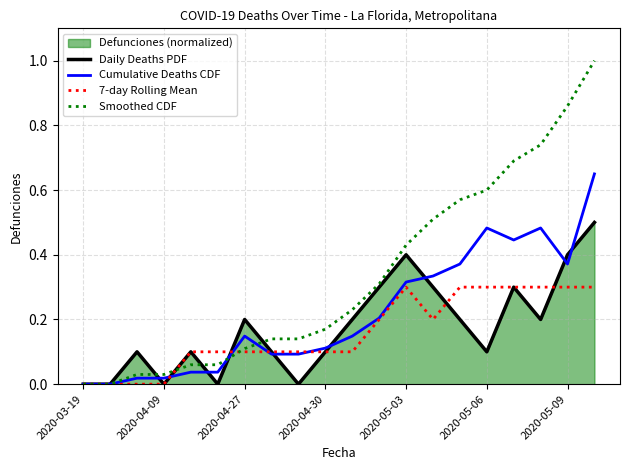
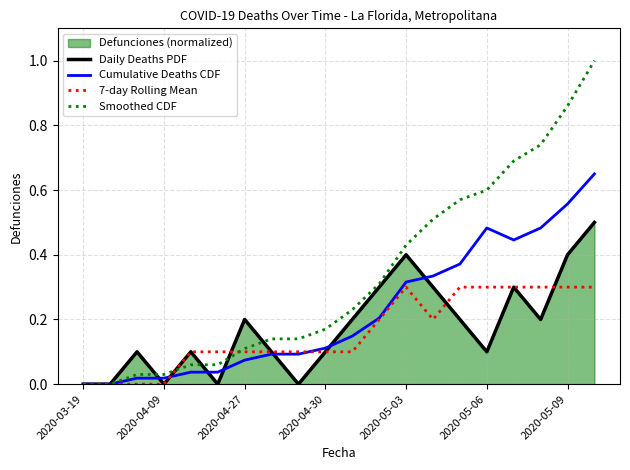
Cumulative Deaths CDF, 2020-04-27: 0.15 -> 0.07
Cumulative Deaths CDF, 2020-05-09: 0.37 -> 0.56
